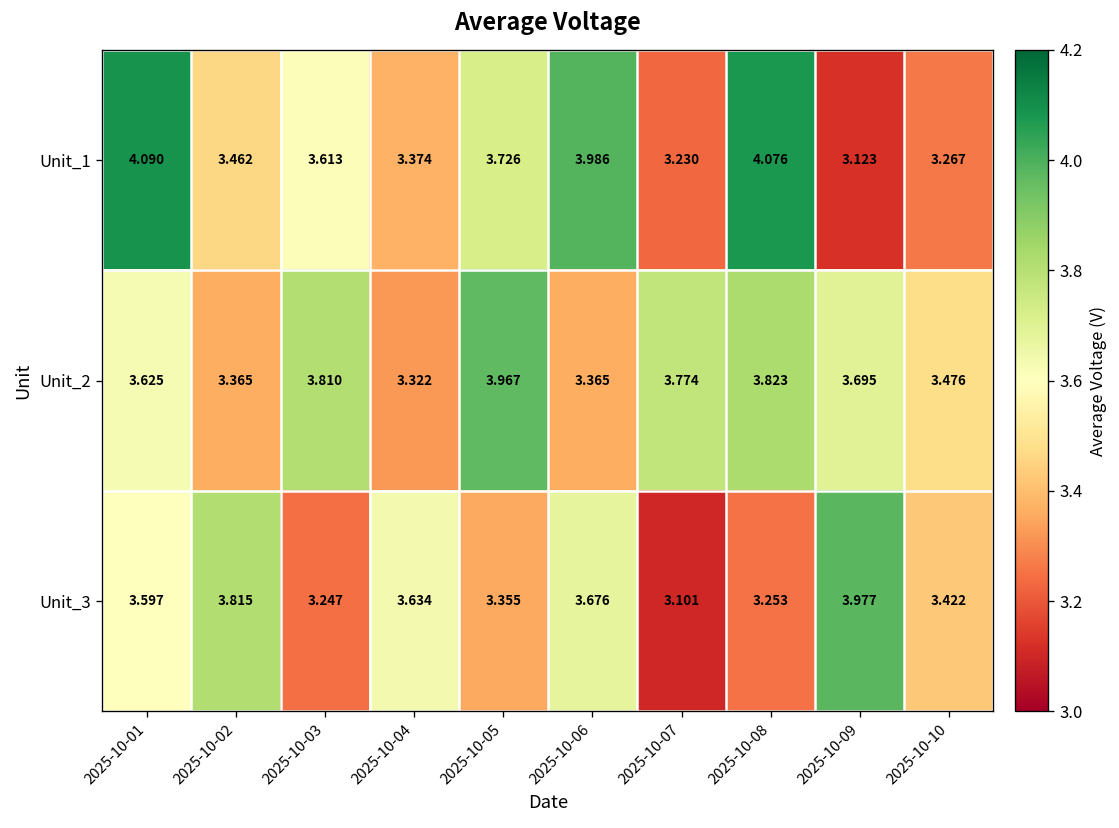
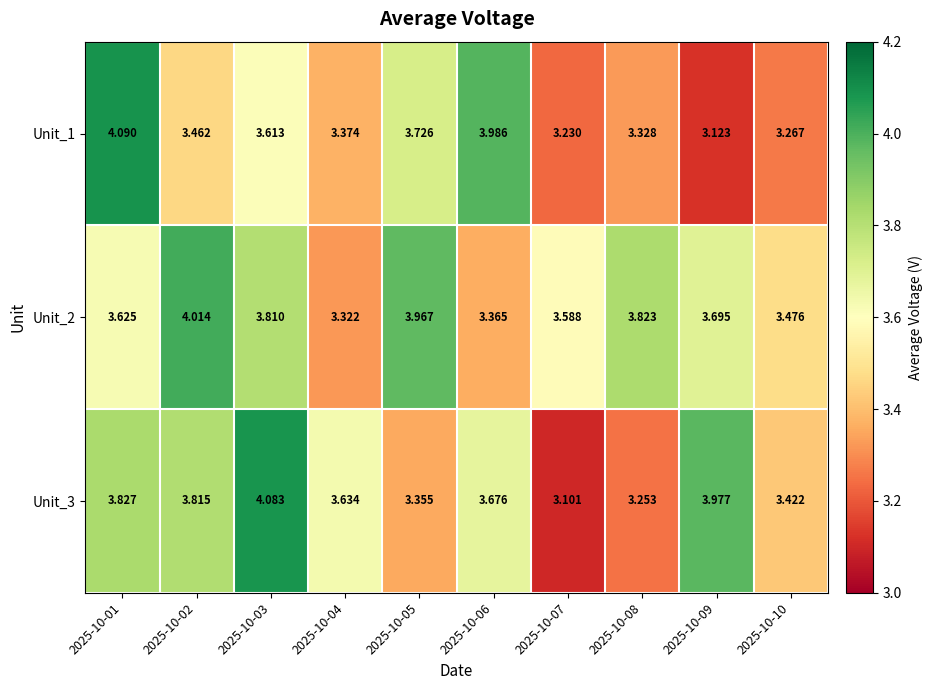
Unit_1, 2025-10-08: 4.076 -> 3.328
Unit_2, 2025-10-02: 3.365 -> 4.014
Unit_2, 2025-10-07: 3.774 -> 3.588
Unit_3, 2025-10-01: 3.597 -> 3.827
Unit_3, 2025-10-03: 3.247 -> 4.083
